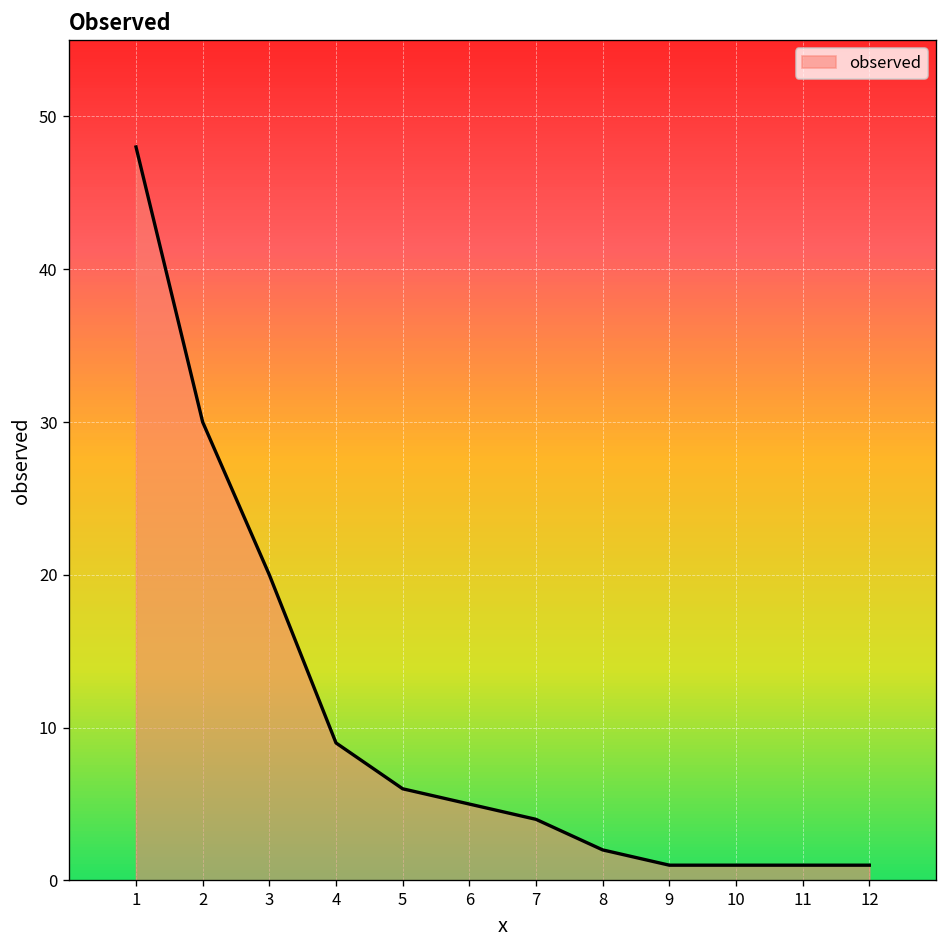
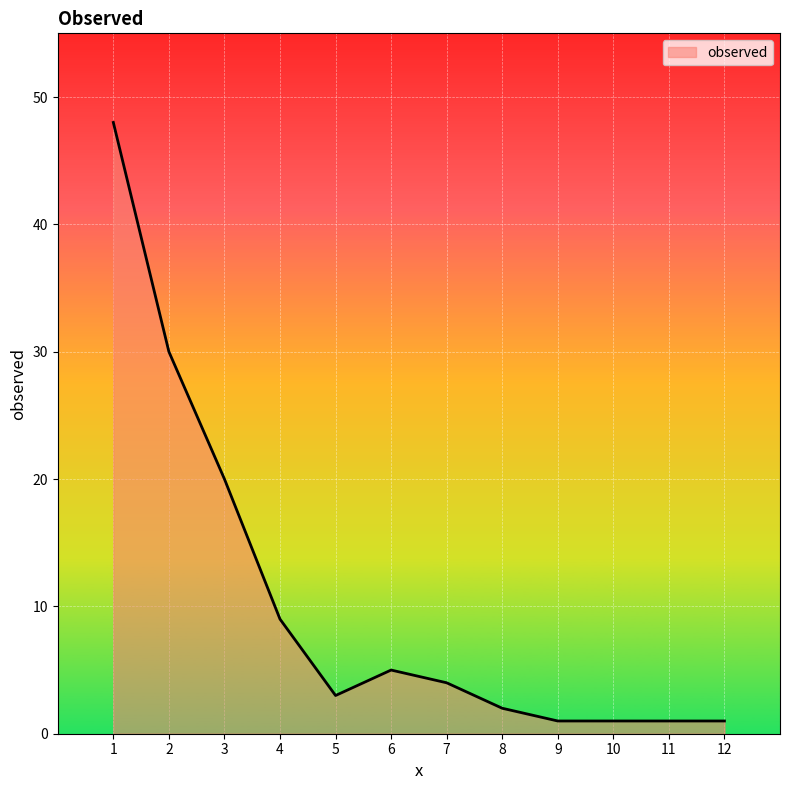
5: 6 -> 3
